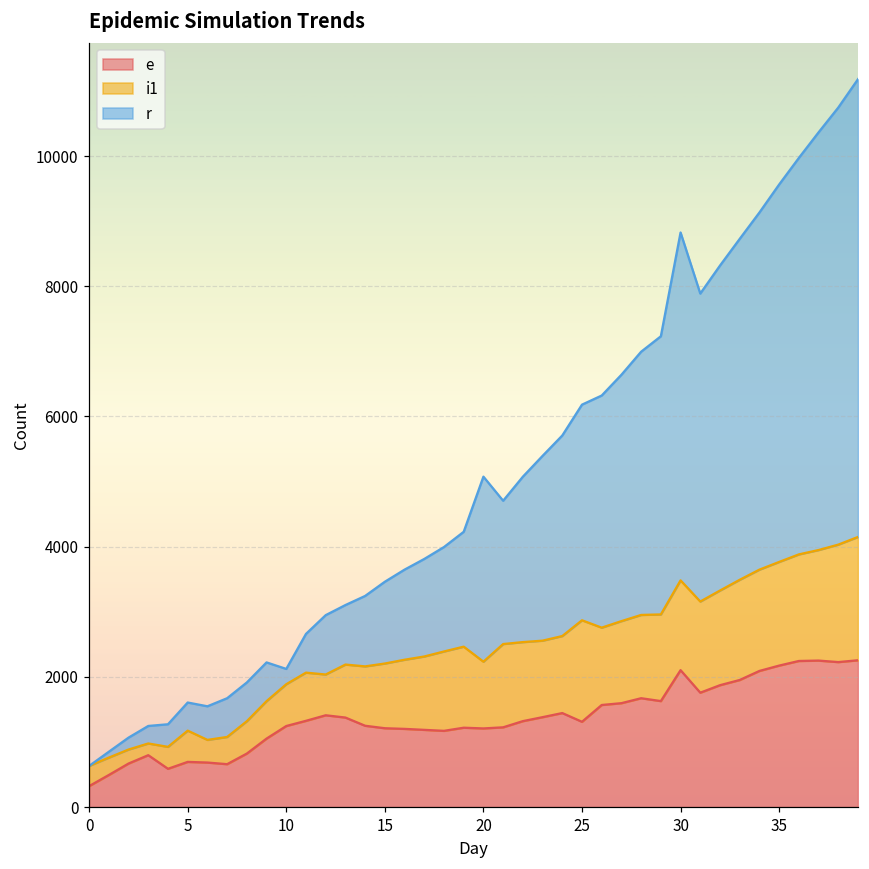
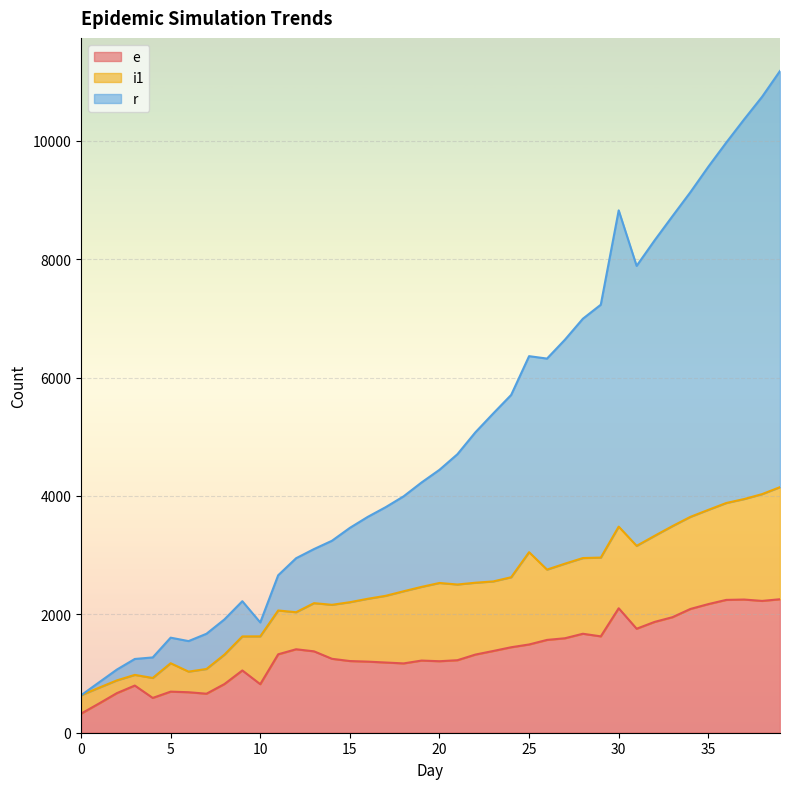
e, 10: 1200 -> 800
i1, 10: 600 -> 800
i1, 20: 1000 -> 1300
r, 20: 2800 -> 1900
e, 25: 1300 -> 1500
